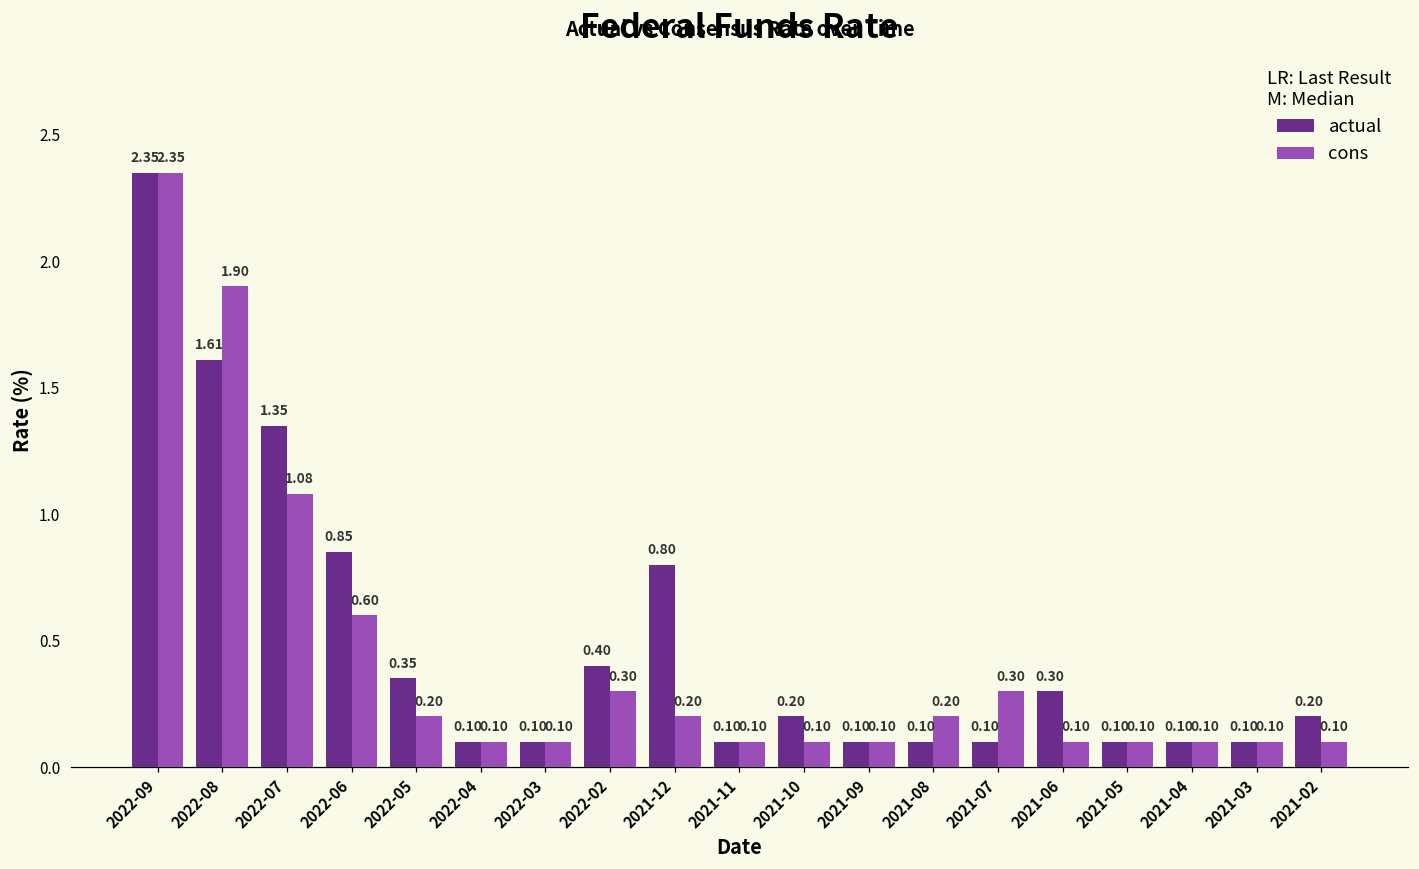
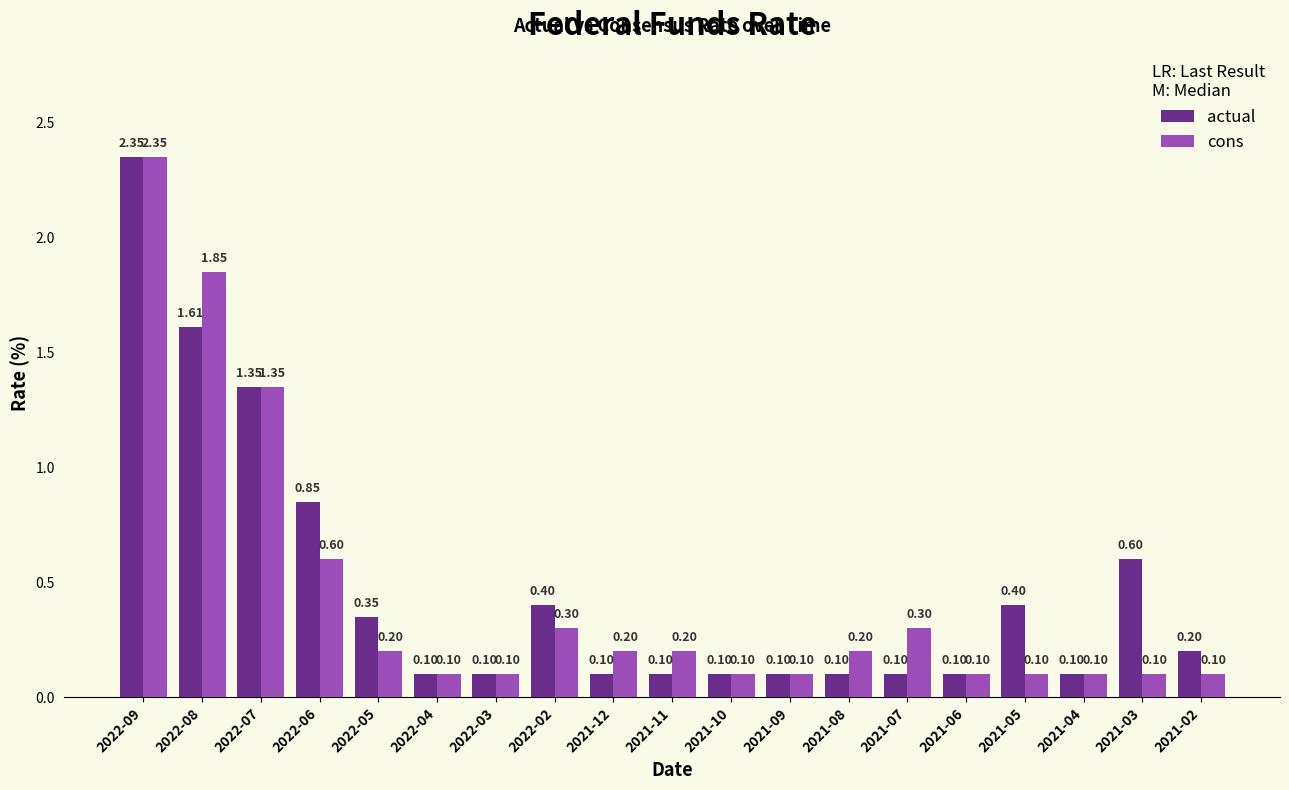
cons, 2022-08: 1.90 -> 1.85
cons, 2022-07: 1.08 -> 1.35
actual, 2021-12: 0.80 -> 0.10
cons, 2021-11: 0.10 -> 0.20
actual, 2021-10: 0.20 -> 0.10
actual, 2021-06: 0.30 -> 0.10
actual, 2021-05: 0.10 -> 0.40
actual, 2021-03: 0.10 -> 0.60
